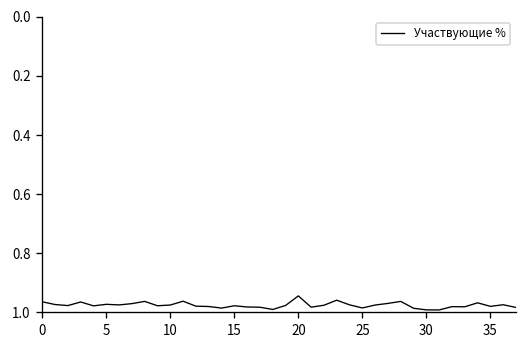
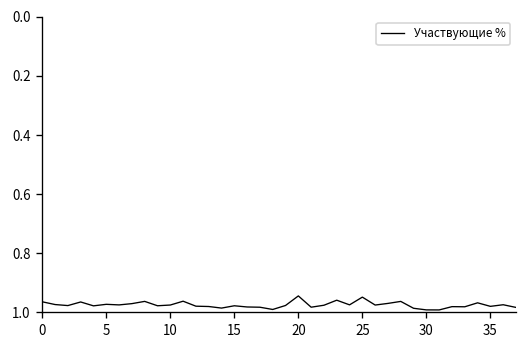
25: 0.99 -> 0.95
